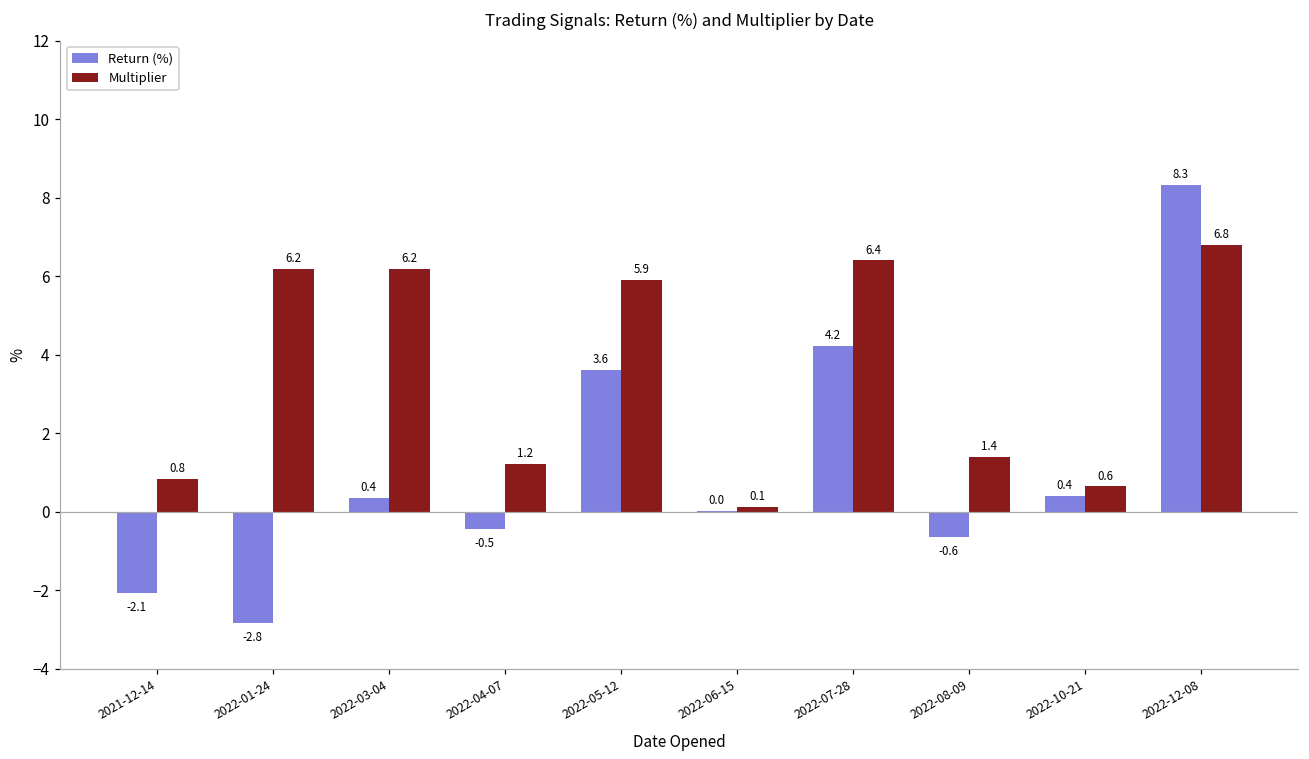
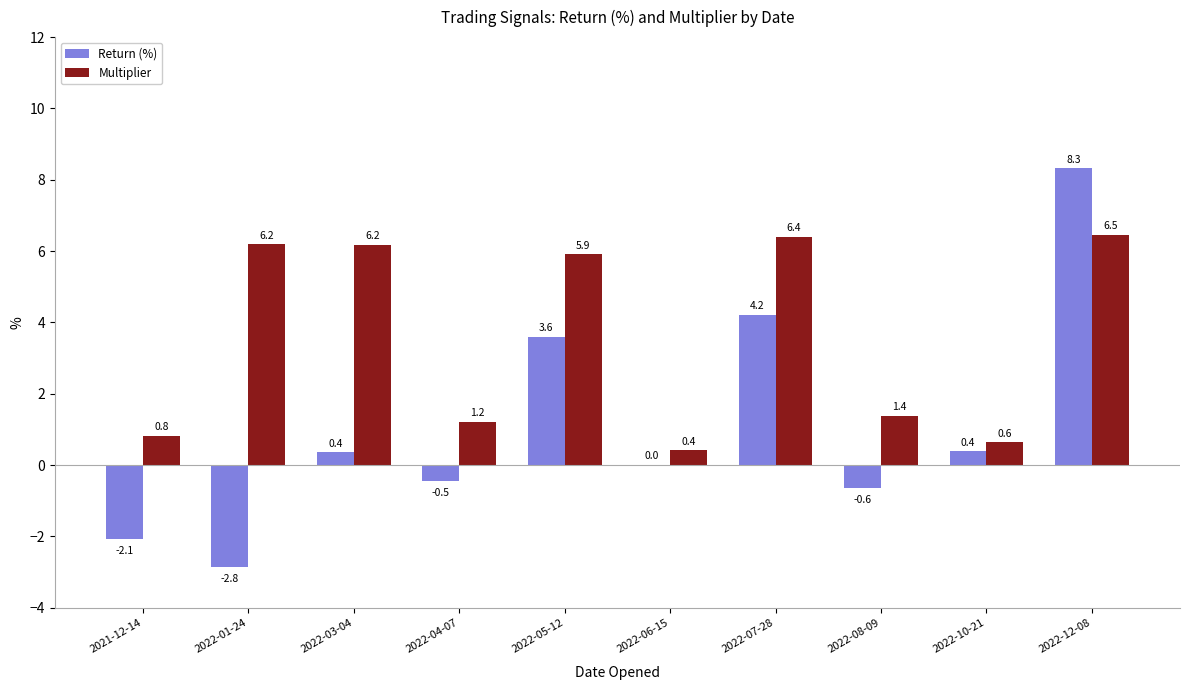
Multiplier, 2022-06-15: 0.1 -> 0.4
Multiplier, 2022-12-08: 6.8 -> 6.5
